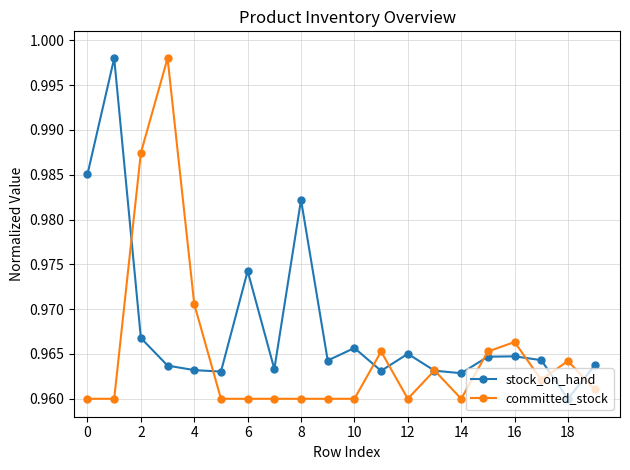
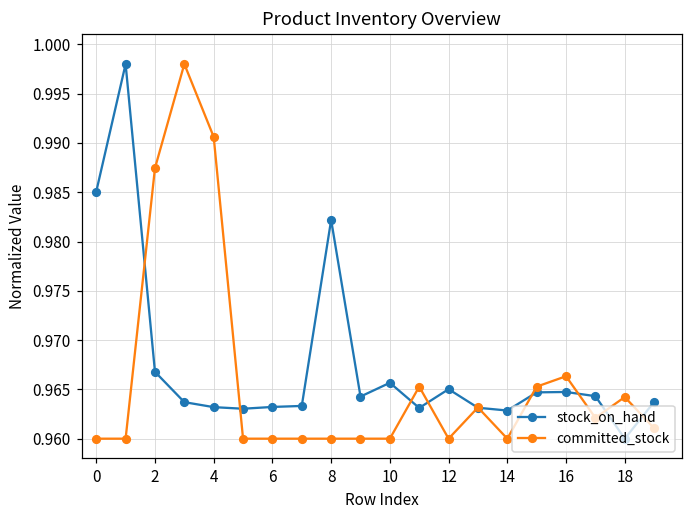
committed_stock, 4: 0.971 -> 0.991
stock_on_hand, 6: 0.974 -> 0.963
